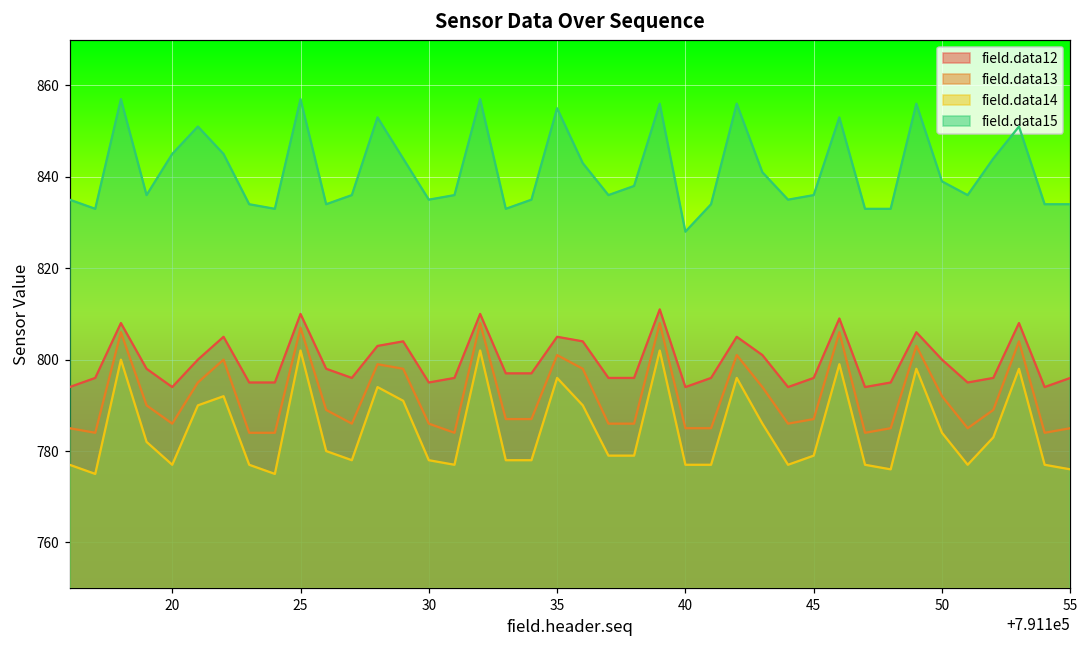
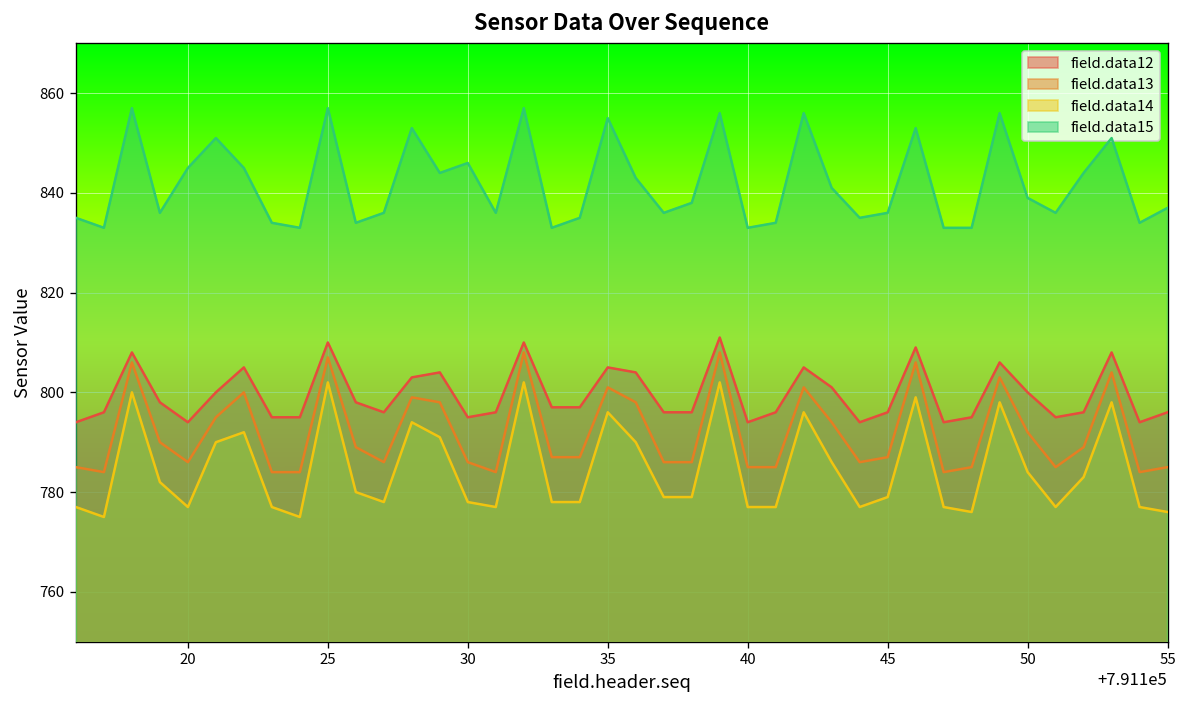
field.data15, 30: 835 -> 846
field.data15, 40: 828 -> 833
field.data15, 55: 834 -> 837
